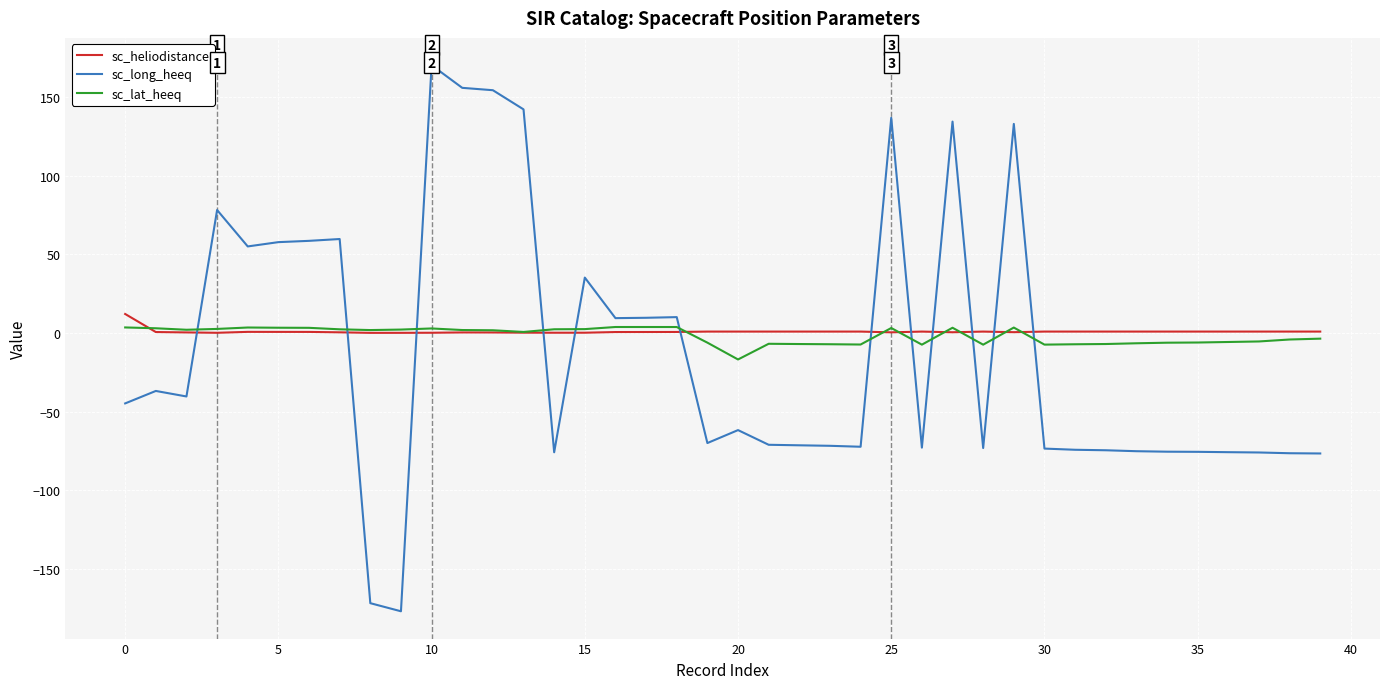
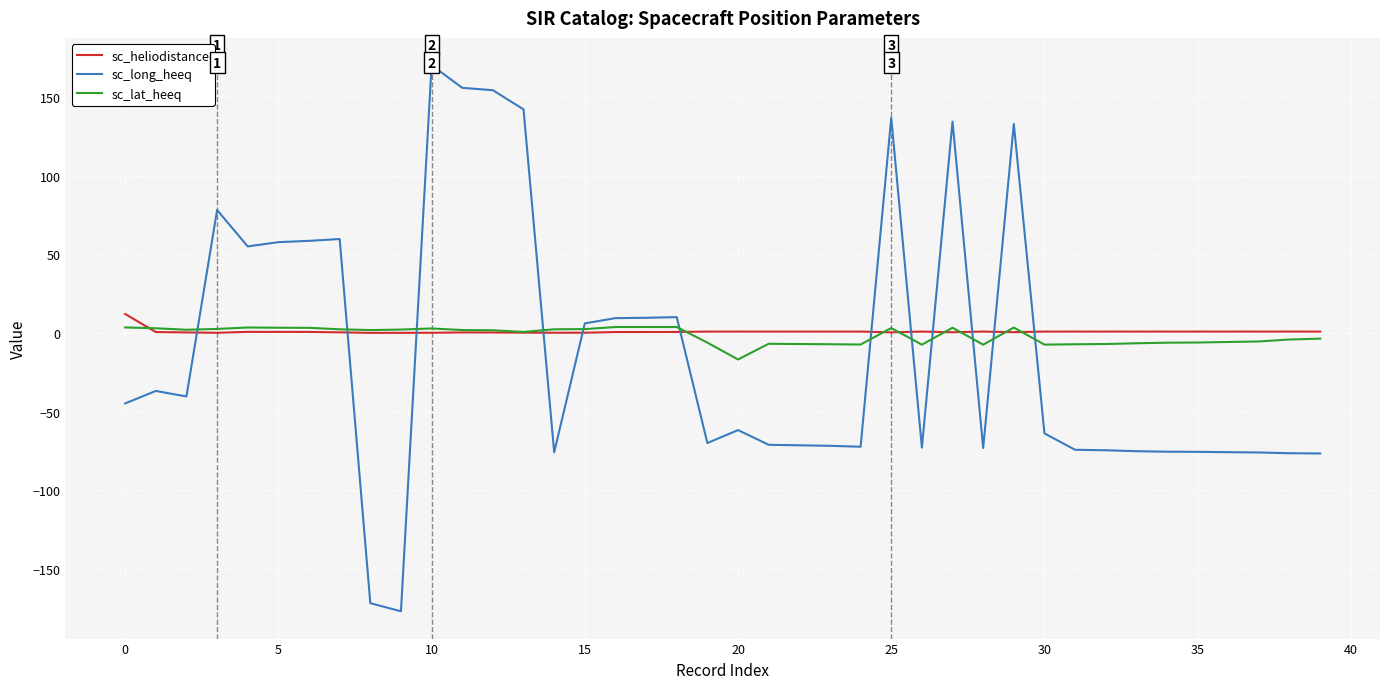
sc_long_heeq, 15: 35 -> 6
sc_long_heeq, 30: -73 -> -64
